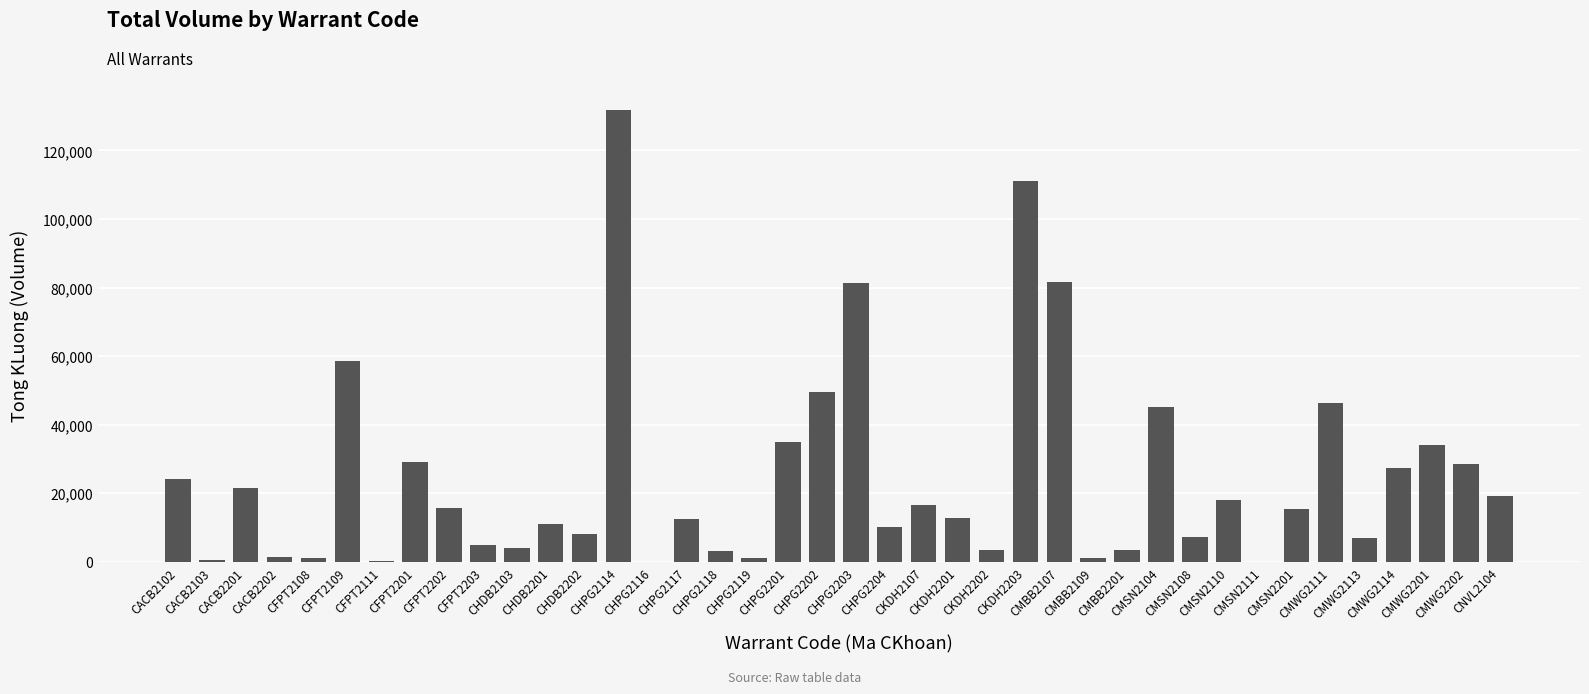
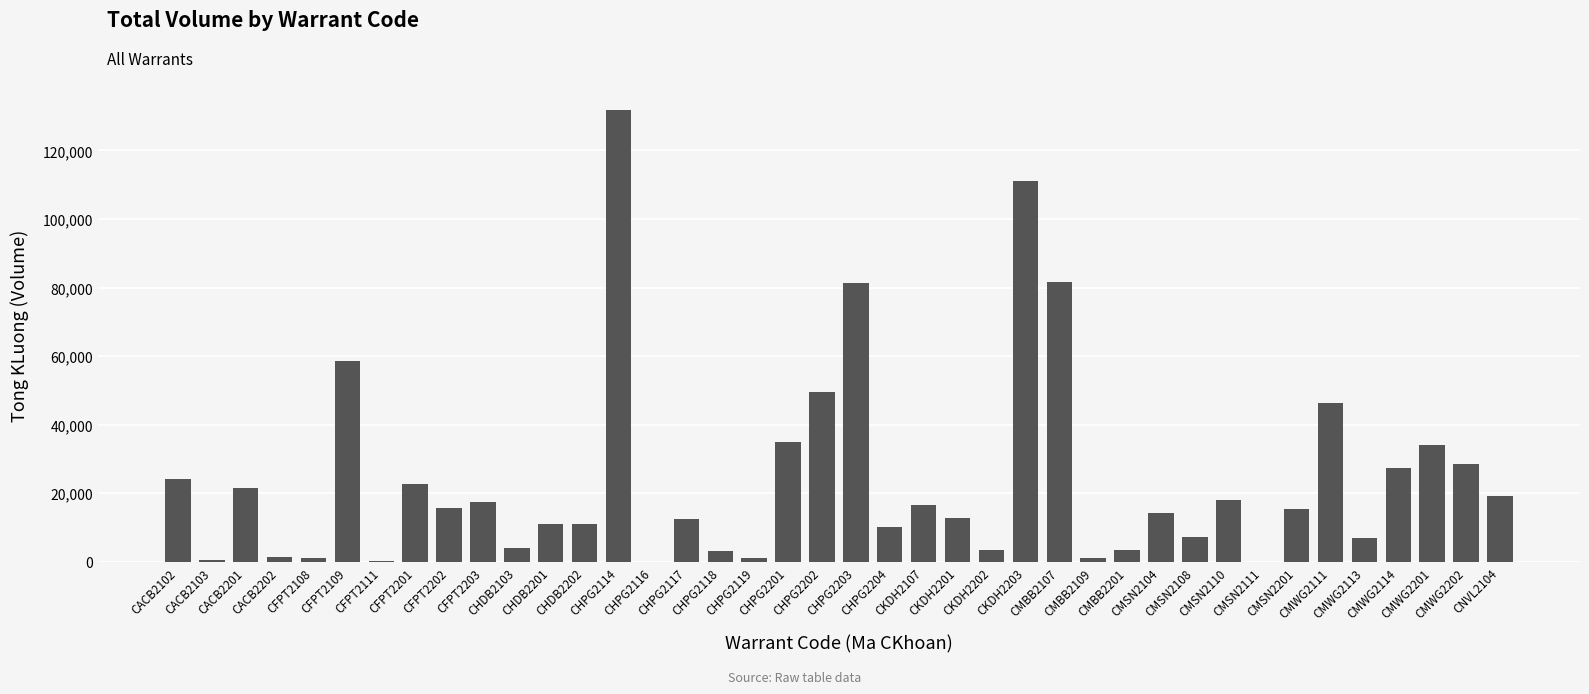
CFPT2201: 29,000 -> 23,000
CFPT2203: 5,000 -> 17,000
CHDB2202: 8,000 -> 11,000
CMSN2104: 45,000 -> 14,000
